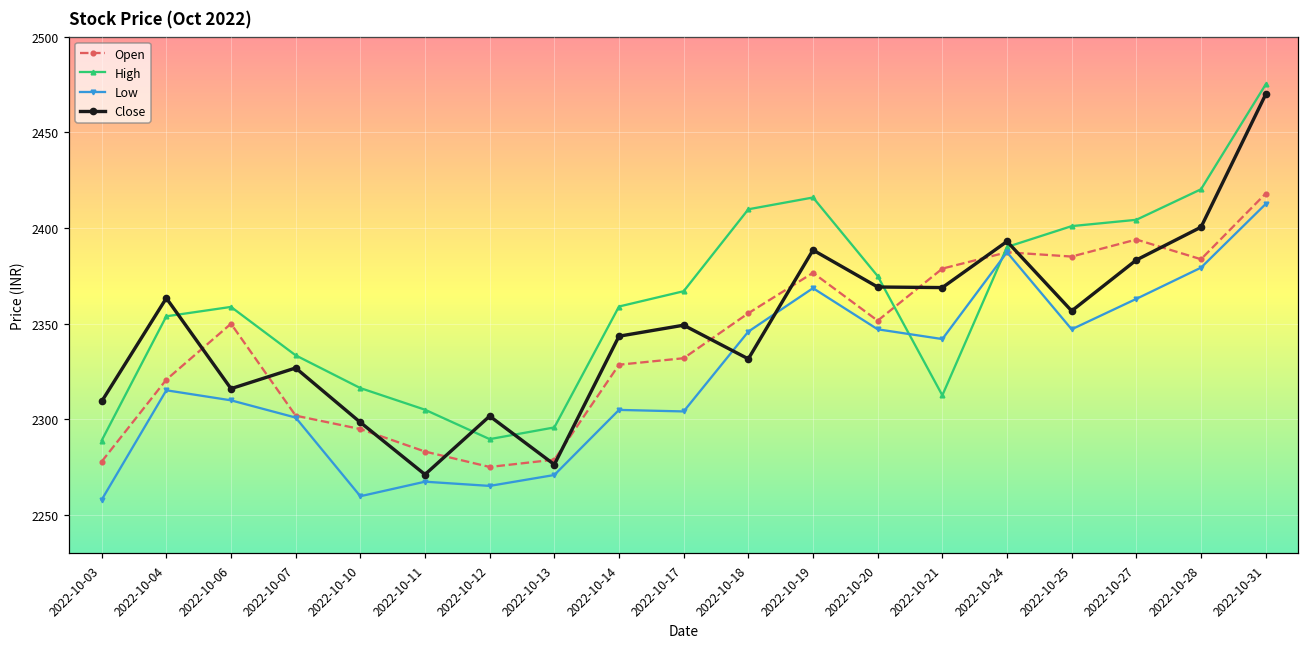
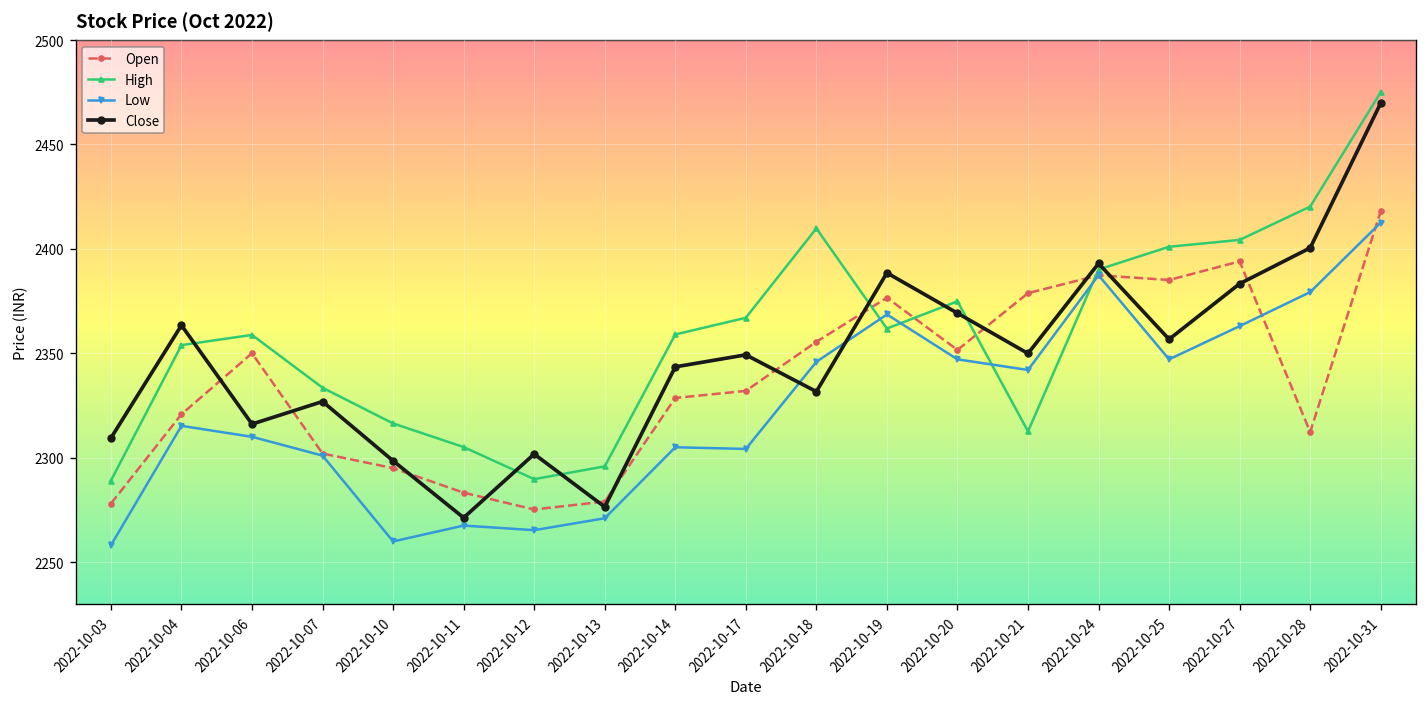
High, 2022-10-19: 2416 -> 2362
Close, 2022-10-21: 2369 -> 2350
Open, 2022-10-28: 2384 -> 2312
